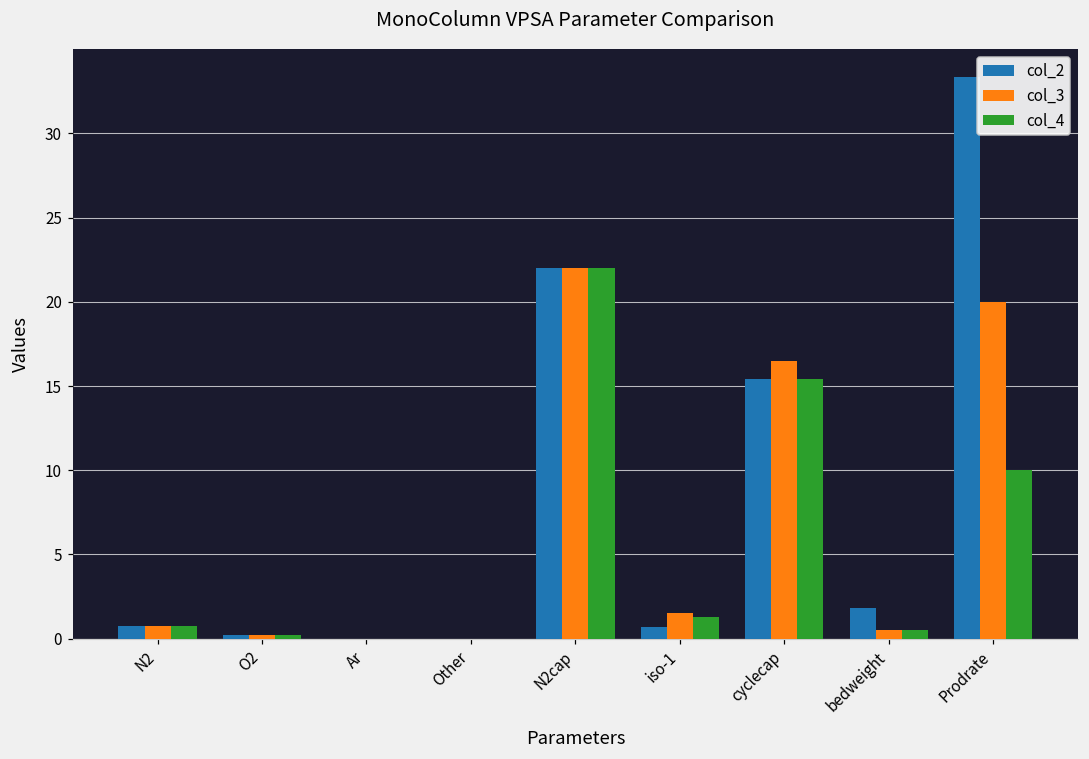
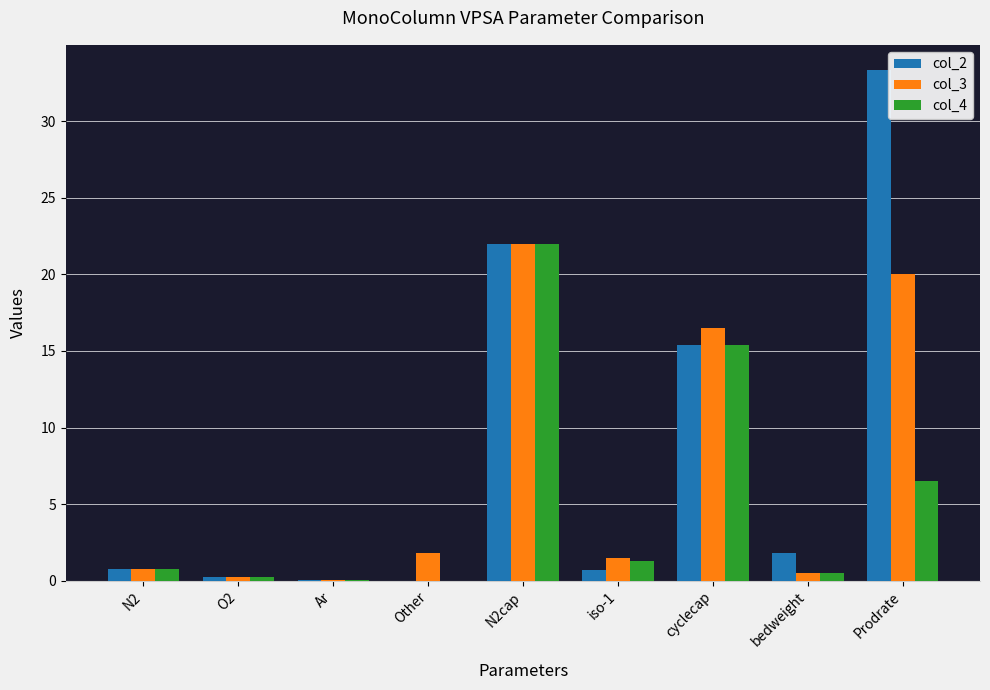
col_3, Other: 0.0 -> 1.8
col_4, Prodrate: 10.0 -> 6.5
